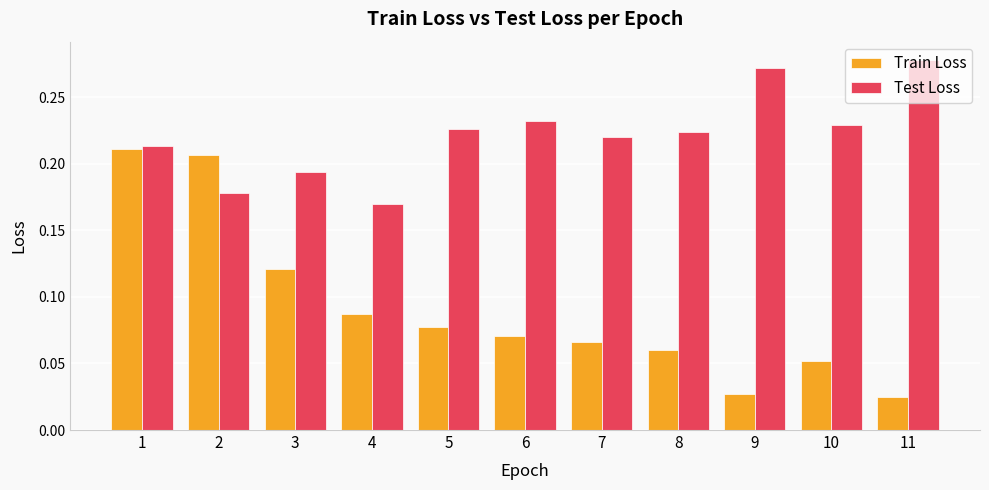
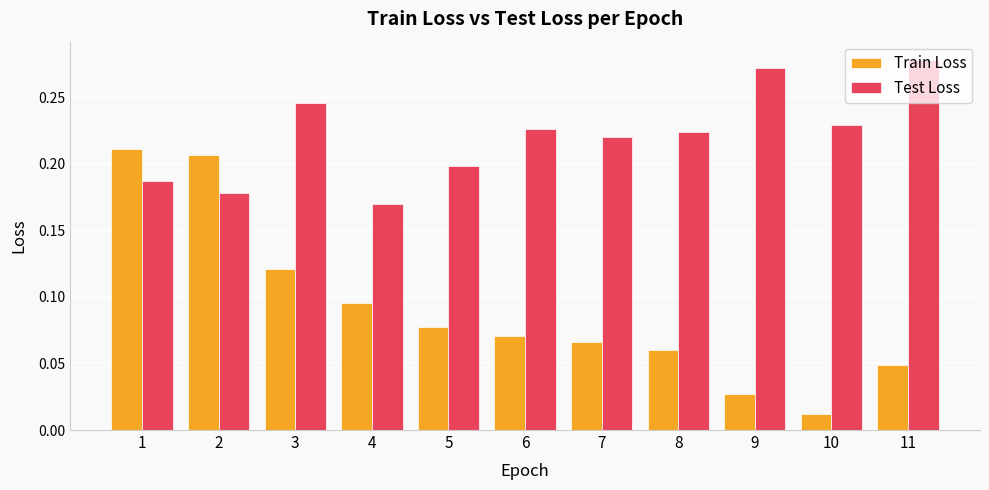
Test Loss, 1: 0.213 -> 0.187
Test Loss, 3: 0.193 -> 0.246
Train Loss, 4: 0.087 -> 0.095
Test Loss, 5: 0.226 -> 0.199
Test Loss, 6: 0.232 -> 0.226
Train Loss, 10: 0.052 -> 0.012
Train Loss, 11: 0.025 -> 0.049
